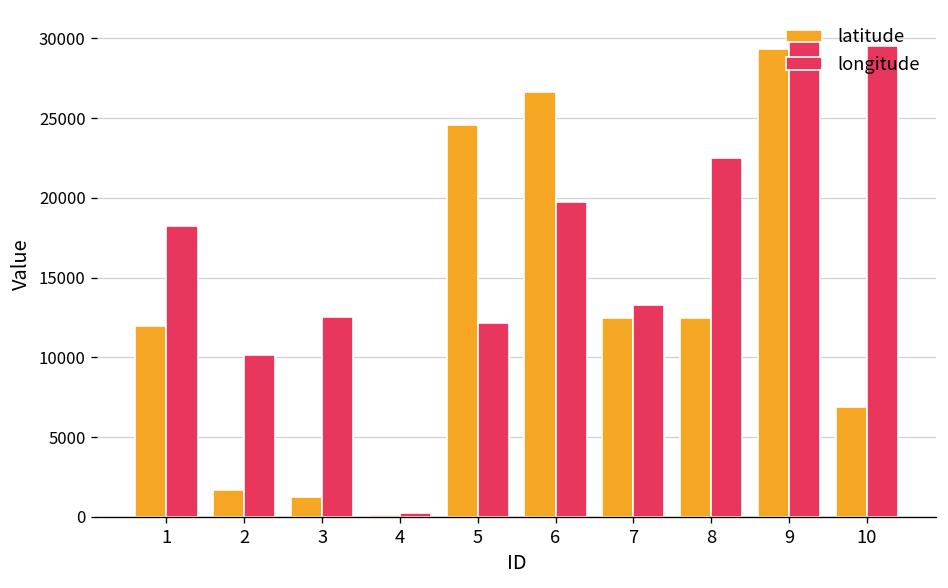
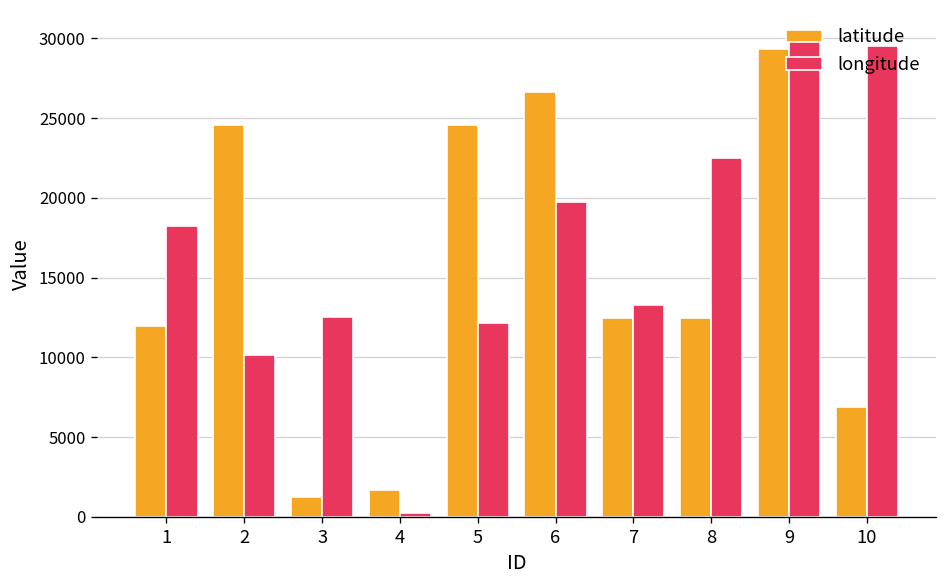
latitude, 2: 1700 -> 24600
latitude, 4: 100 -> 1700
